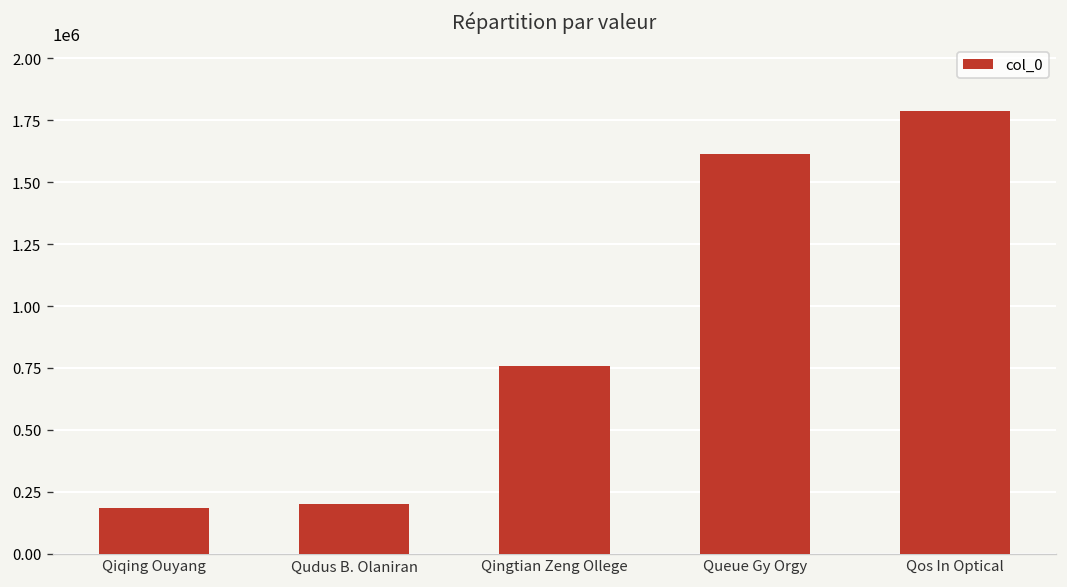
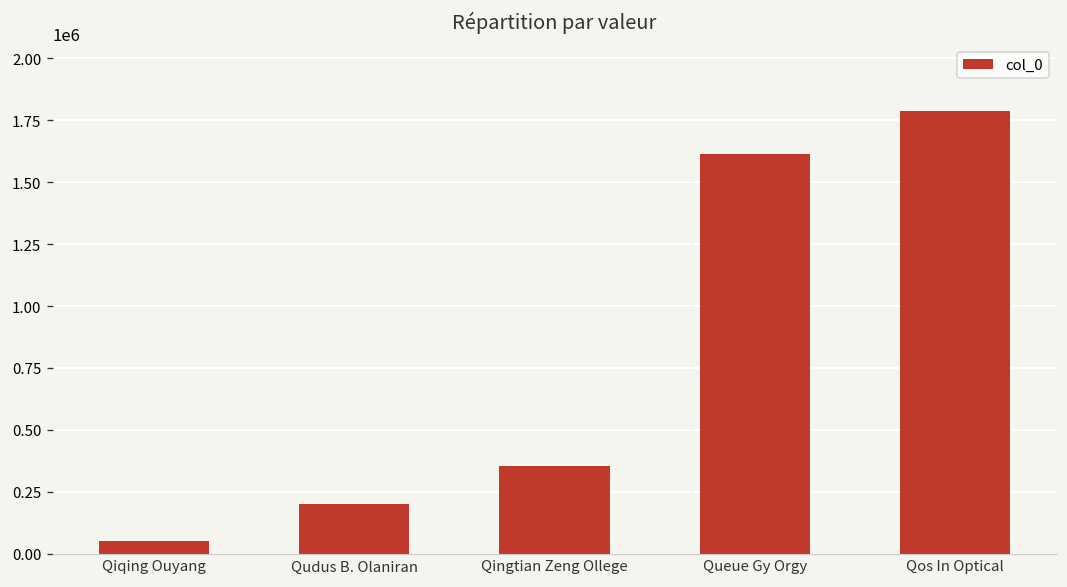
Qiqing Ouyang: 190000 -> 50000
Qingtian Zeng Ollege: 760000 -> 350000
